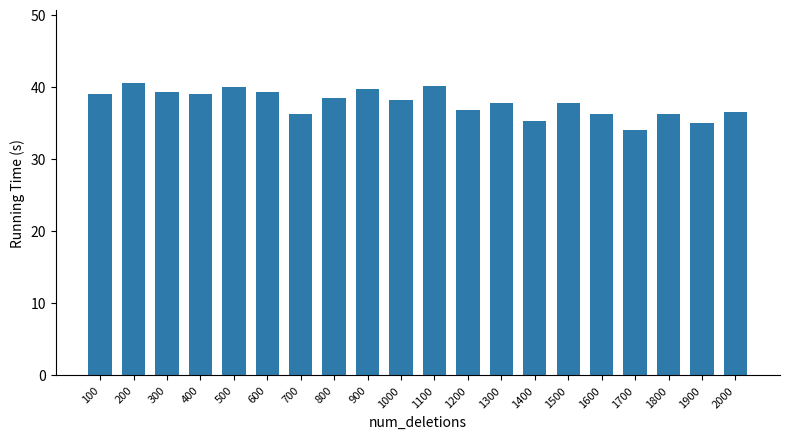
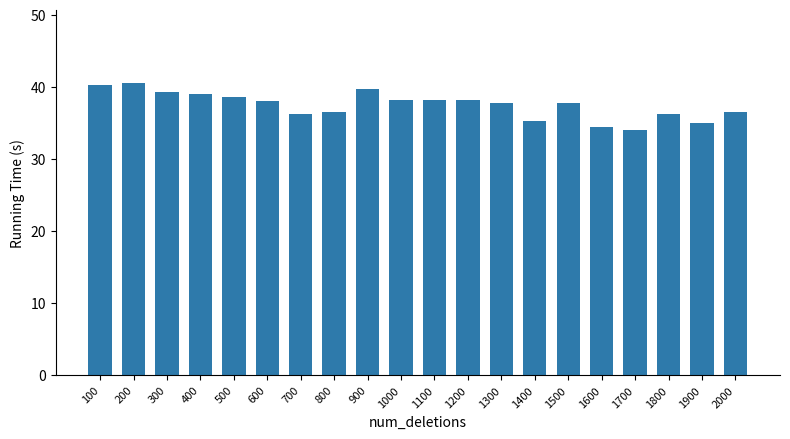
100: 39 -> 40
500: 40 -> 39
600: 39 -> 38
800: 38 -> 36
1100: 40 -> 38
1200: 37 -> 38
1600: 36 -> 34
